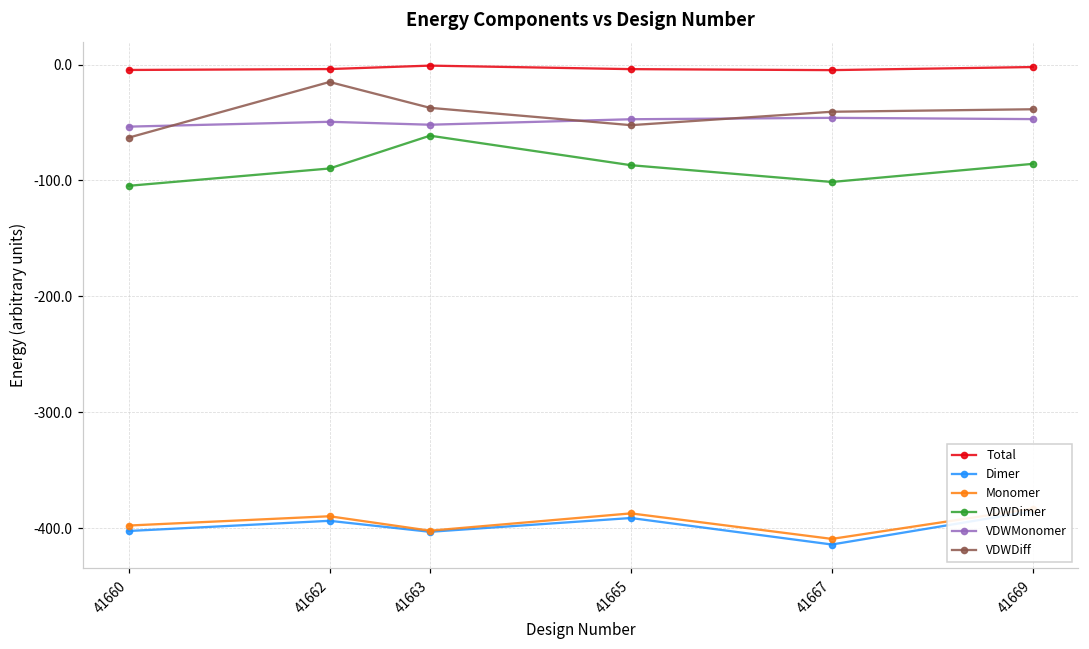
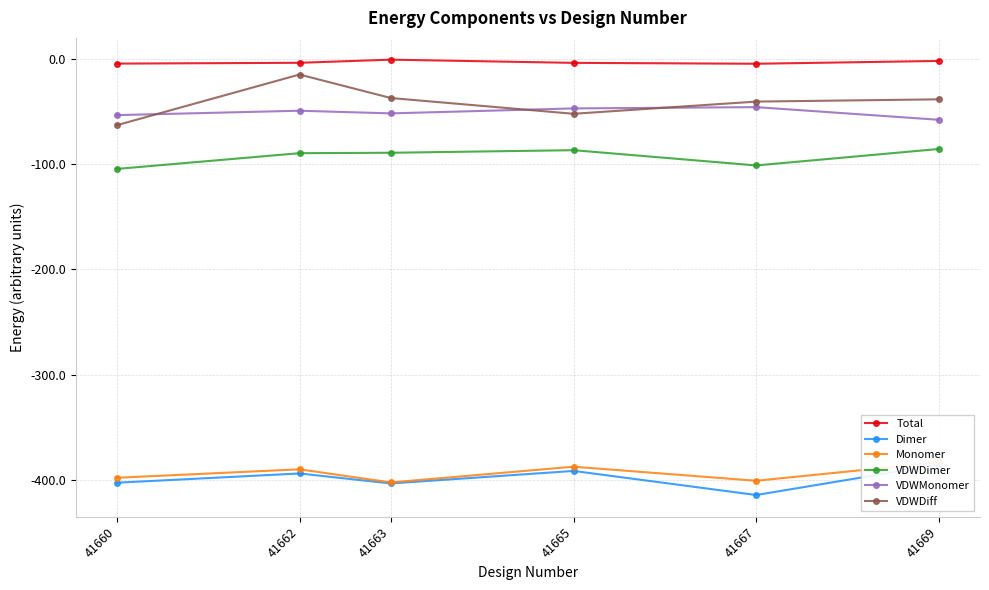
VDWDimer, 41663: -61 -> -89
Monomer, 41667: -409 -> -400
VDWMonomer, 41669: -47 -> -58
